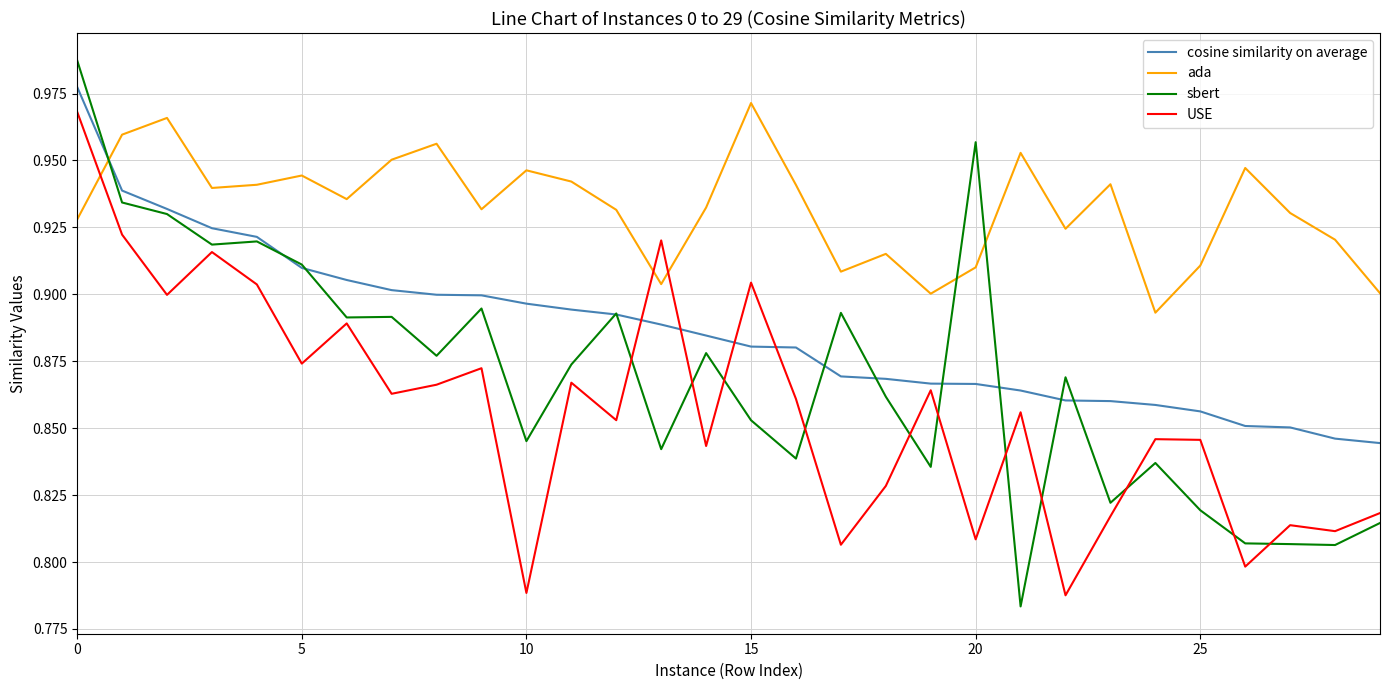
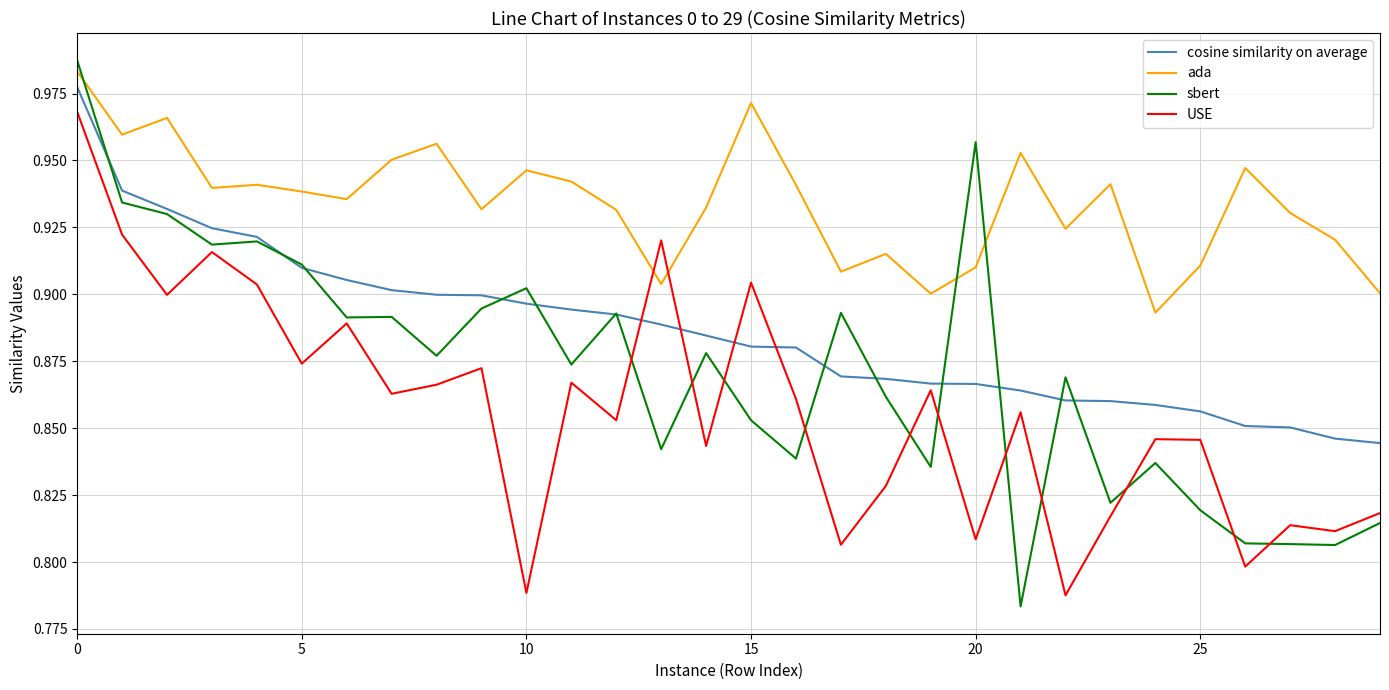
ada, 0: 0.928 -> 0.983
ada, 5: 0.944 -> 0.938
sbert, 10: 0.845 -> 0.902
